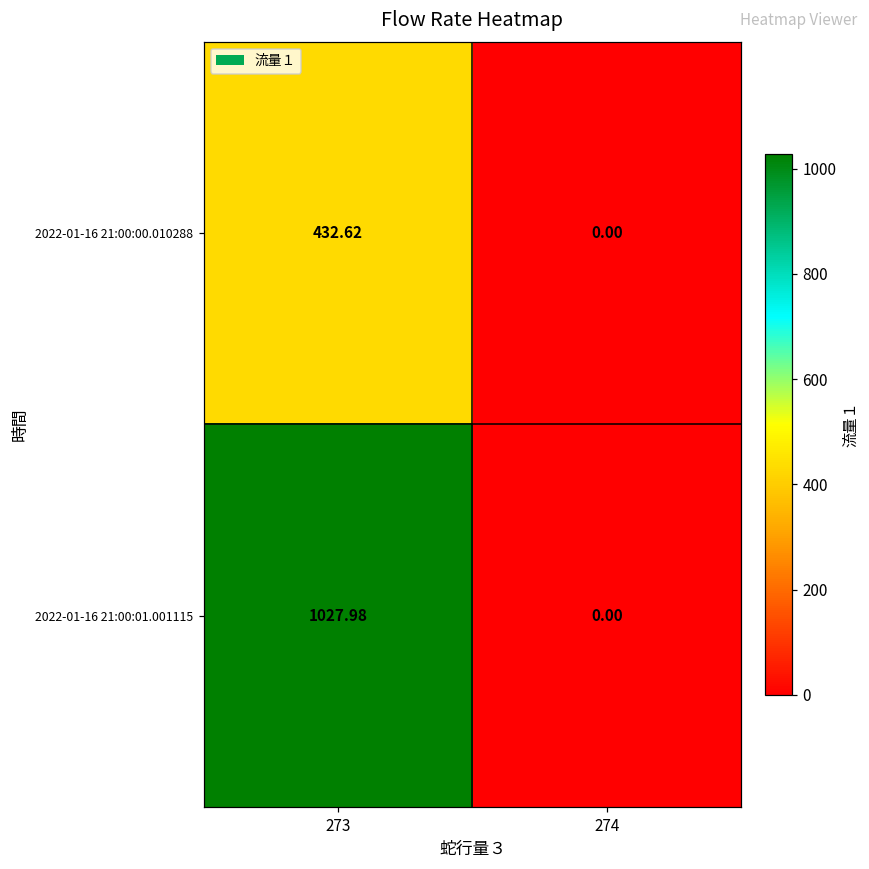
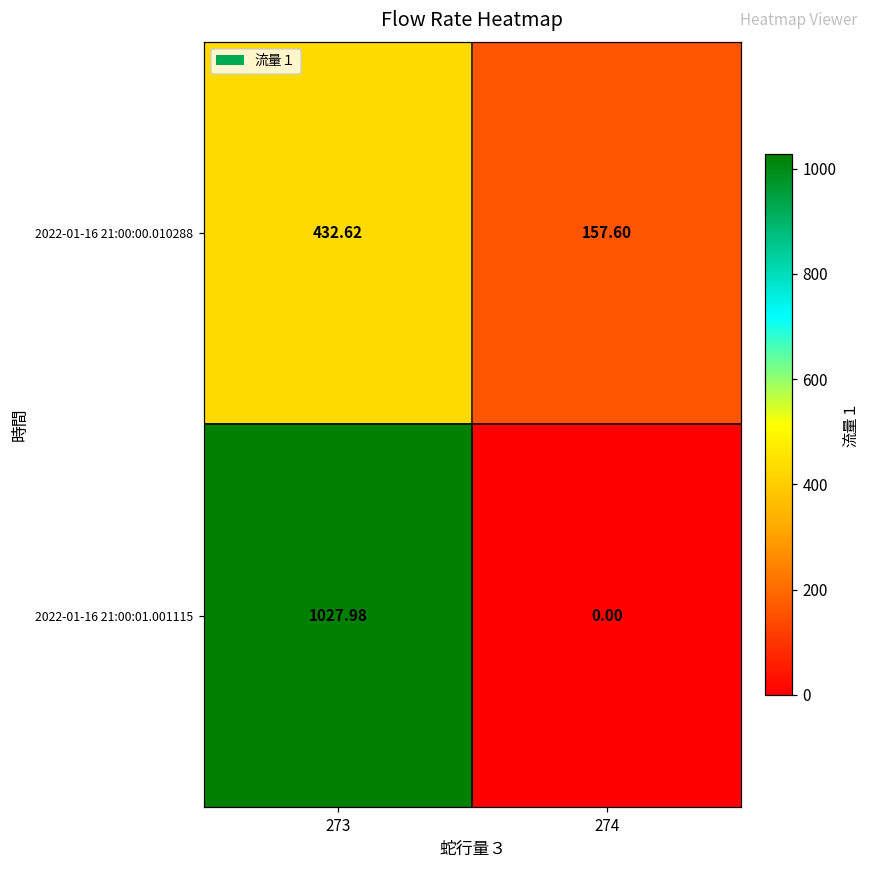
2022-01-16 21:00:00.010288, 274: 0.00 -> 157.60
